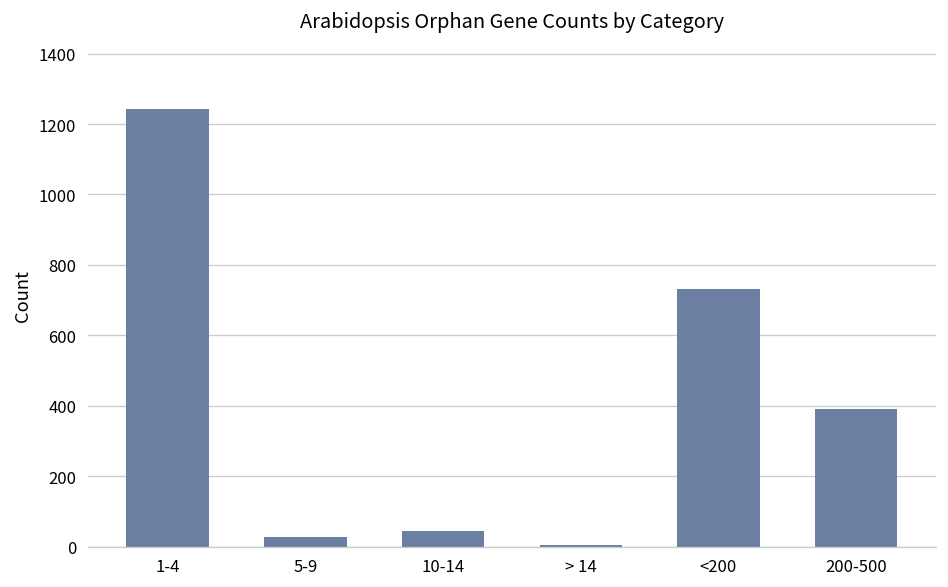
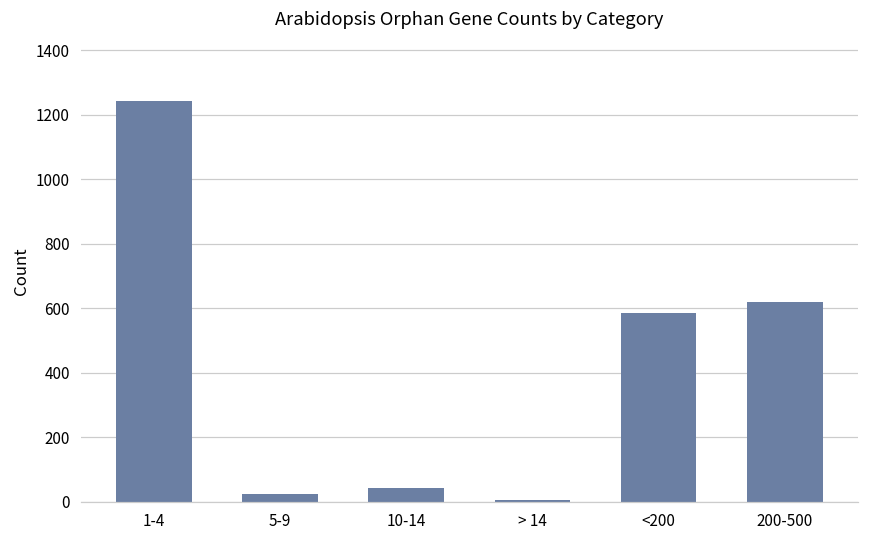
<200: 730 -> 590
200-500: 390 -> 620
